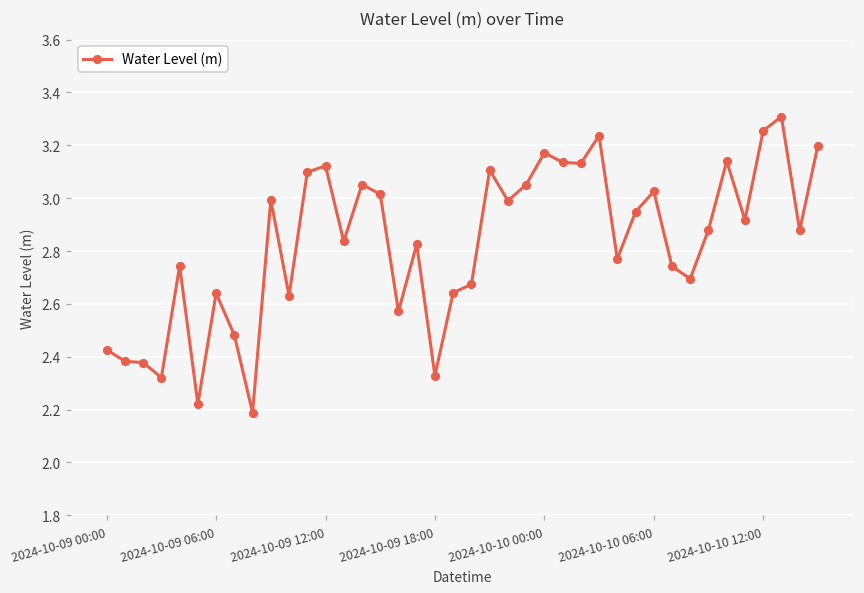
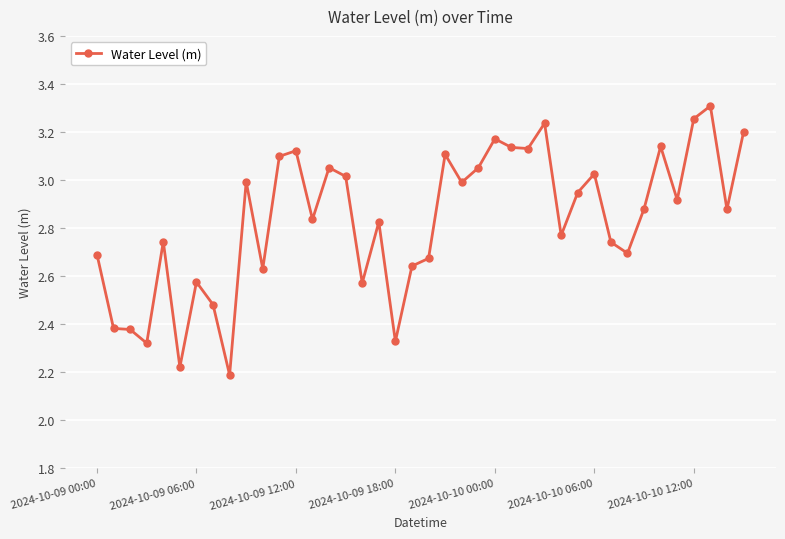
2024-10-09 00:00: 2.43 -> 2.69
2024-10-09 06:00: 2.64 -> 2.58
